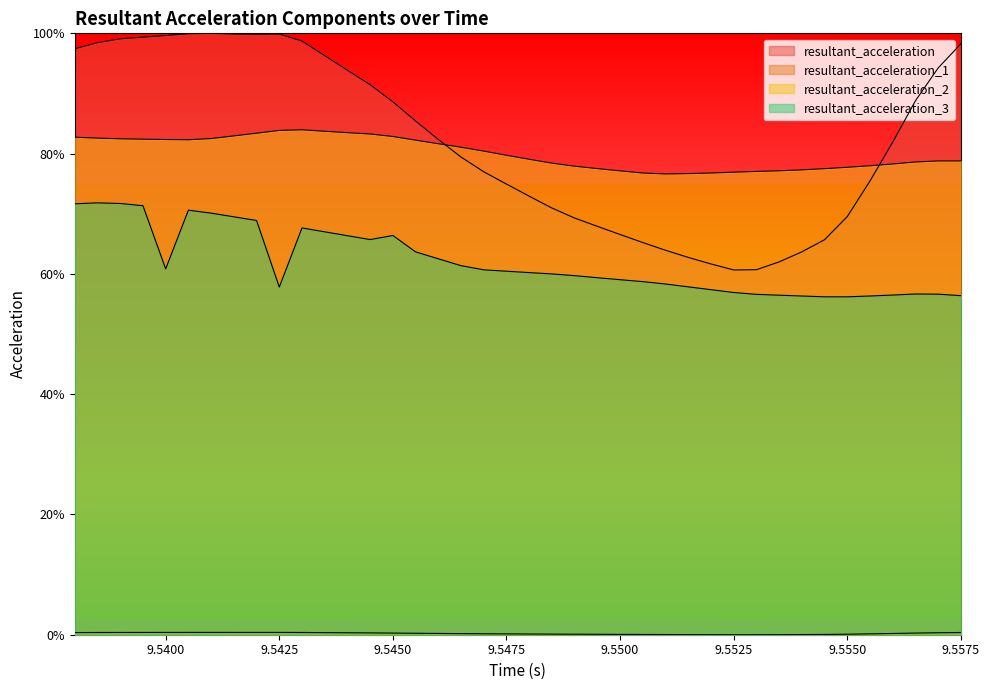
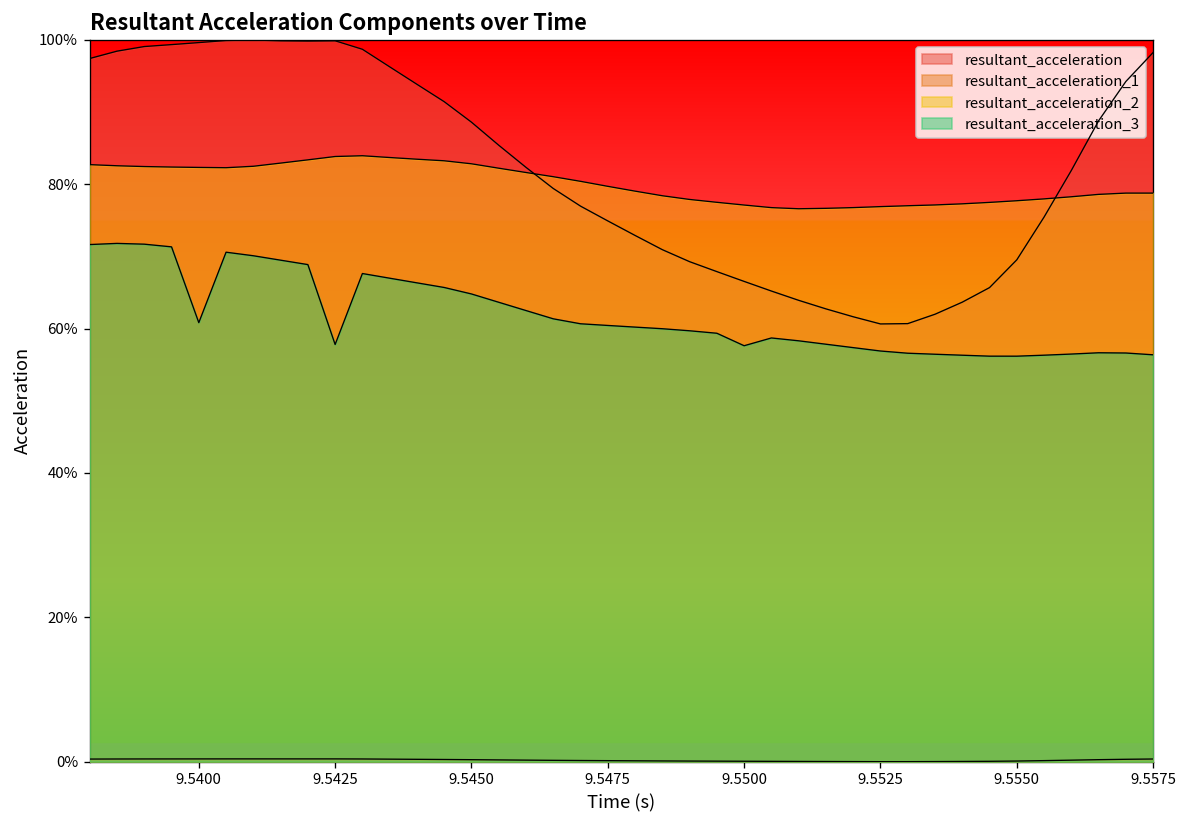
resultant_acceleration_3, 9.5450: 66% -> 65%
resultant_acceleration_3, 9.5500: 59% -> 58%
